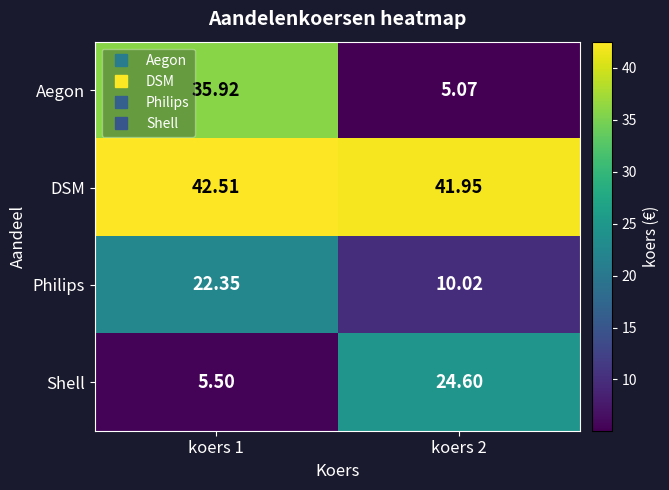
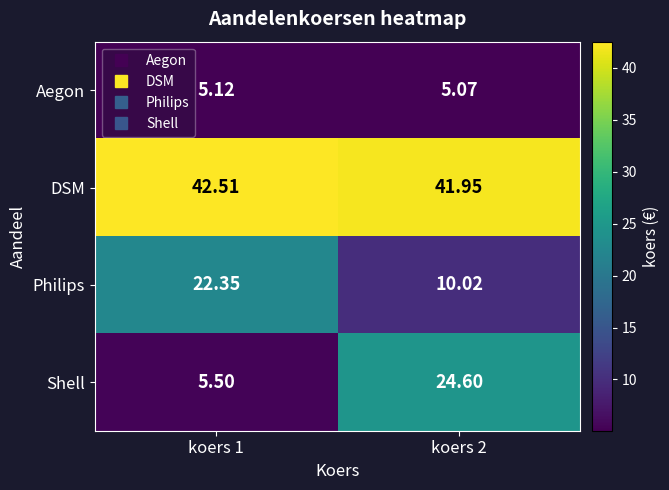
Aegon, koers 1: 35.92 -> 5.12
